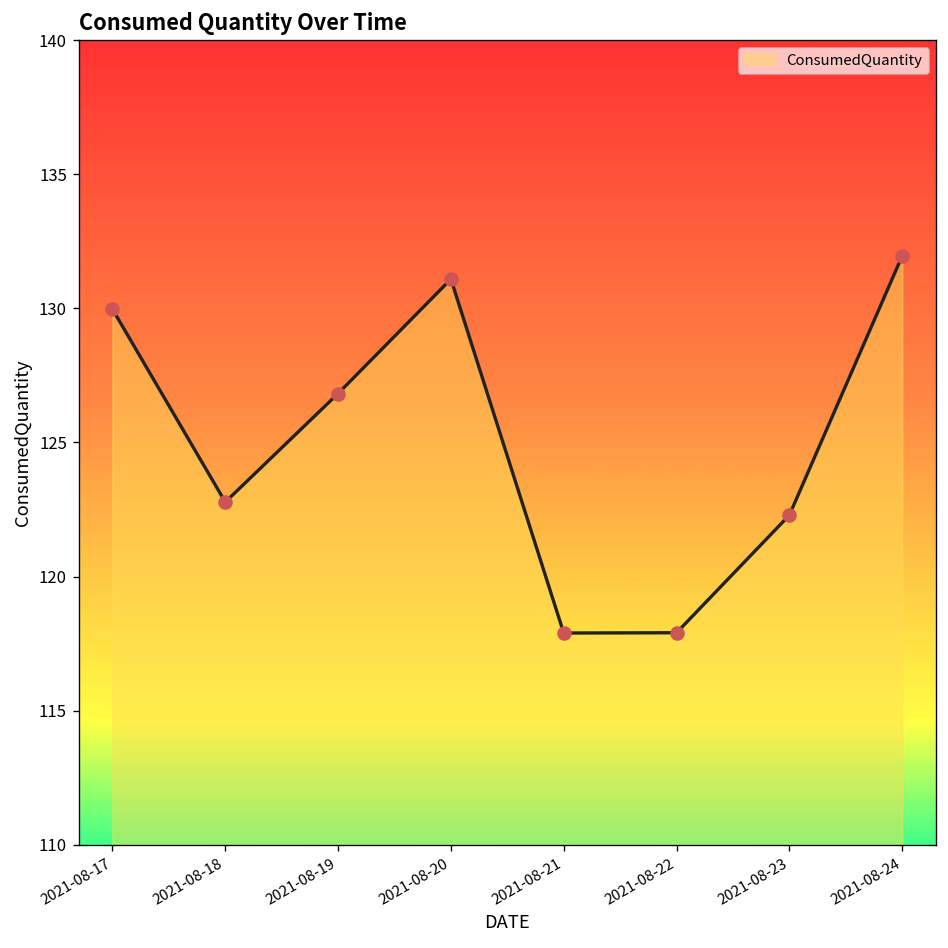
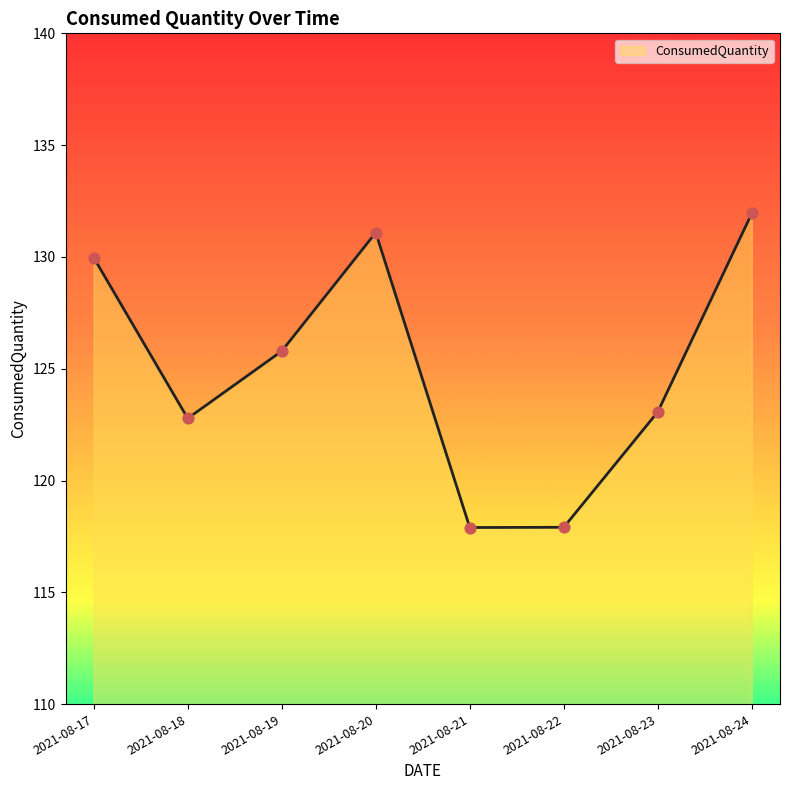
2021-08-19: 126.8 -> 125.8
2021-08-23: 122.3 -> 123.1
